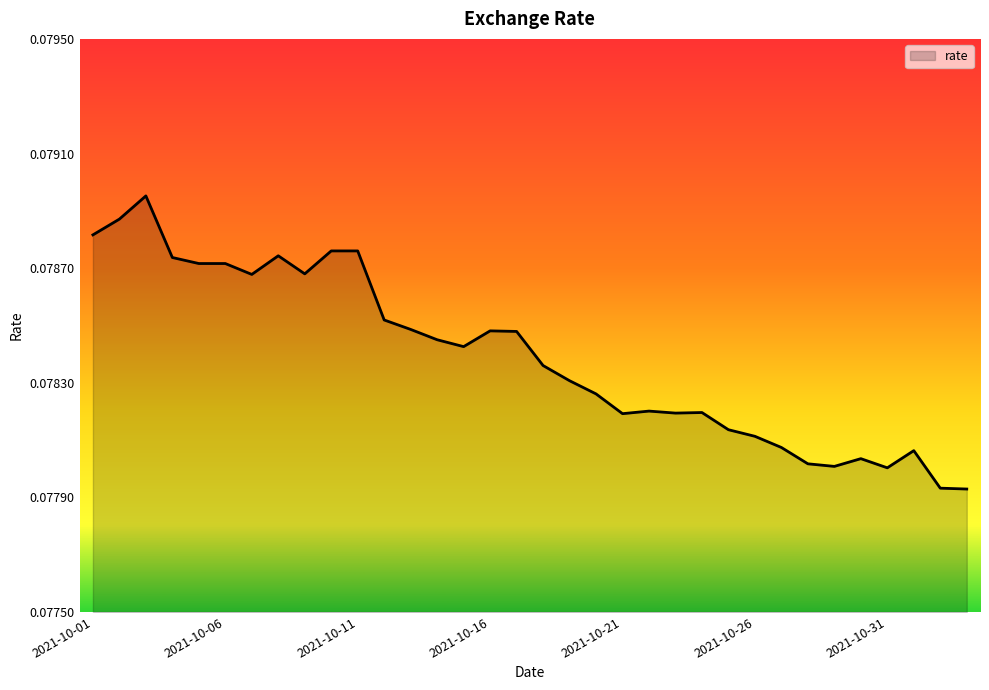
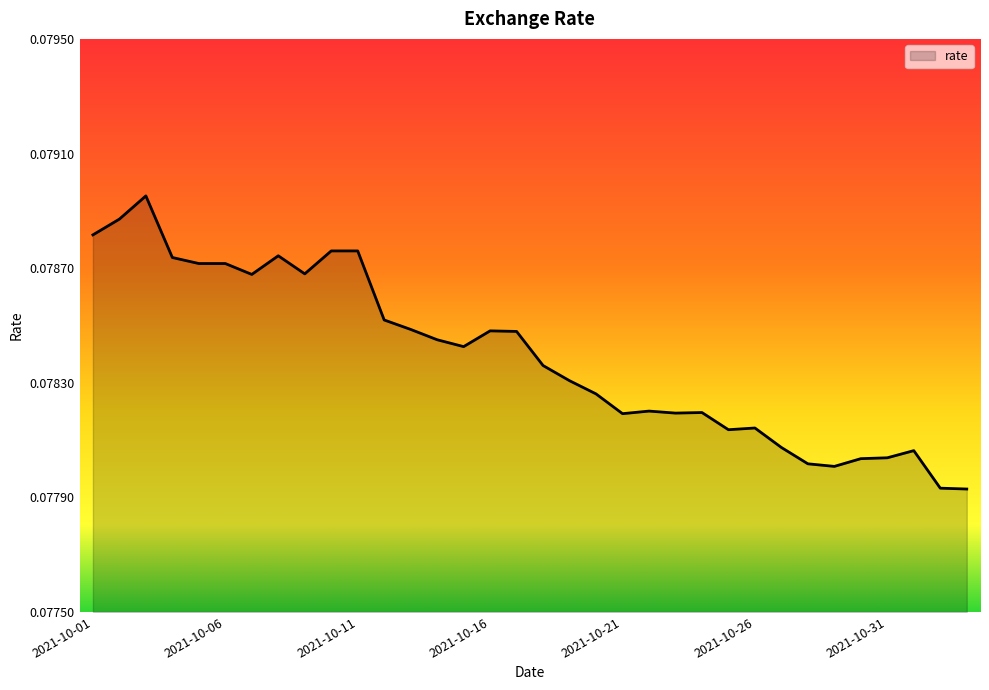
2021-10-26: 0.07811 -> 0.07814
2021-10-31: 0.07800 -> 0.07804
